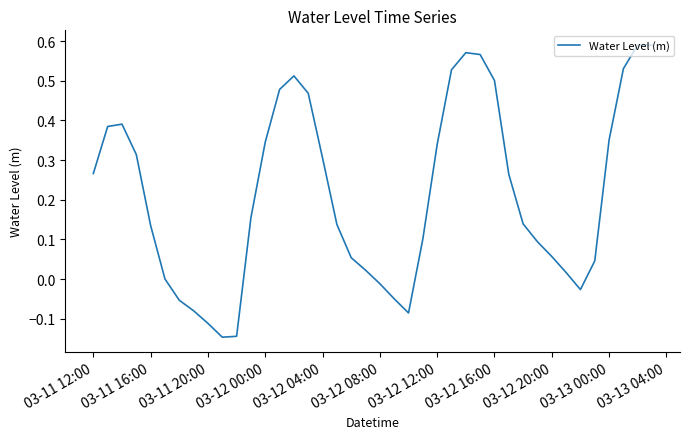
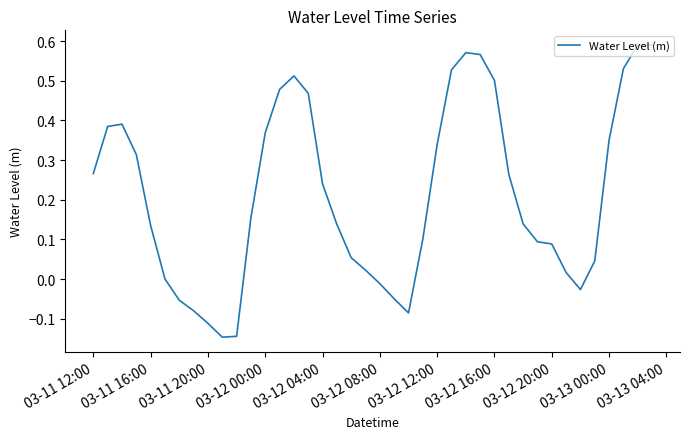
03-12 00:00: 0.35 -> 0.37
03-12 04:00: 0.31 -> 0.24
03-12 20:00: 0.06 -> 0.09
